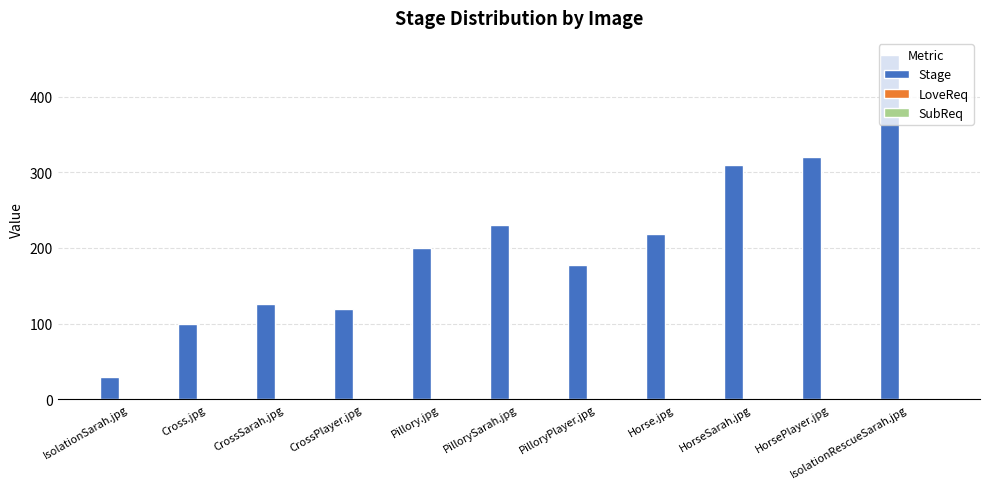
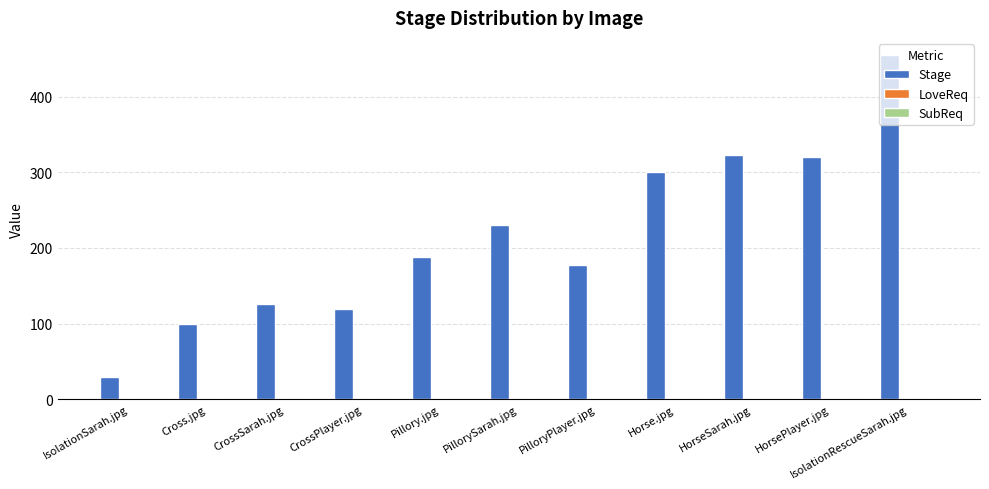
Stage, Pillory.jpg: 200 -> 190
Stage, Horse.jpg: 220 -> 300
Stage, HorseSarah.jpg: 310 -> 320
